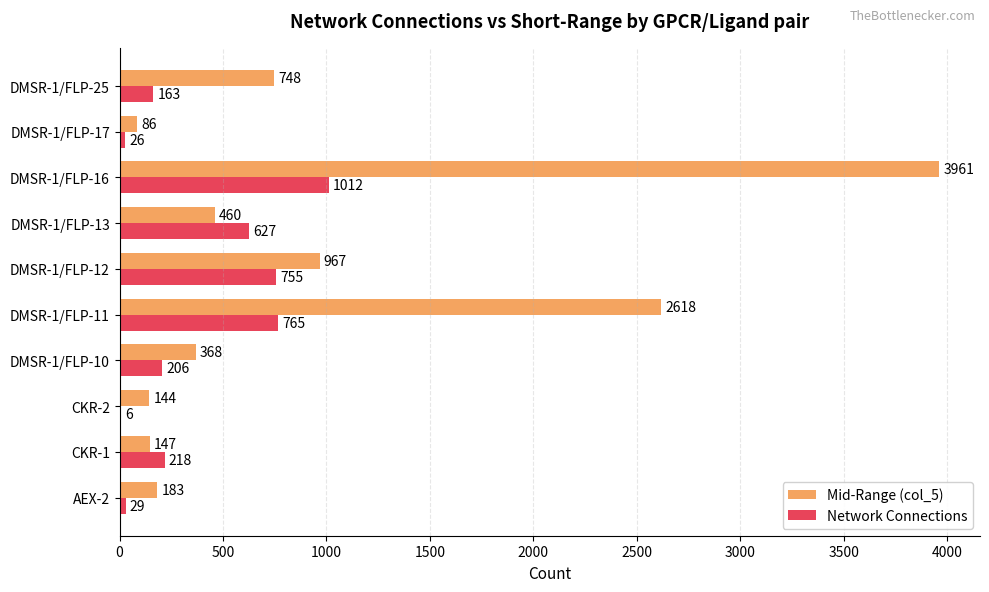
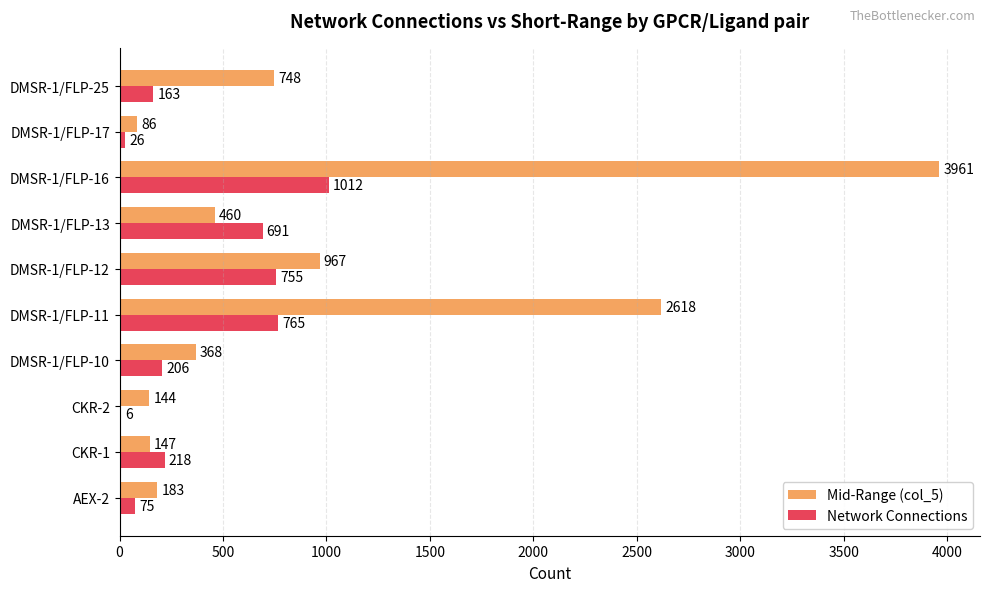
Network Connections, DMSR-1/FLP-13: 627 -> 691
Network Connections, AEX-2: 29 -> 75
